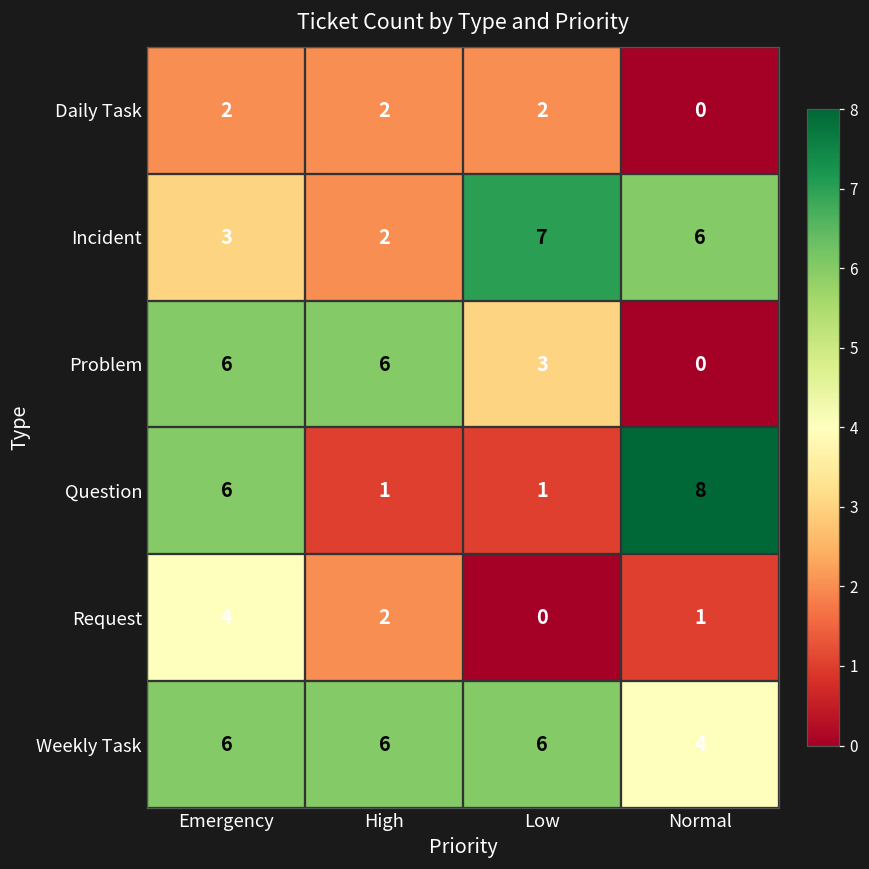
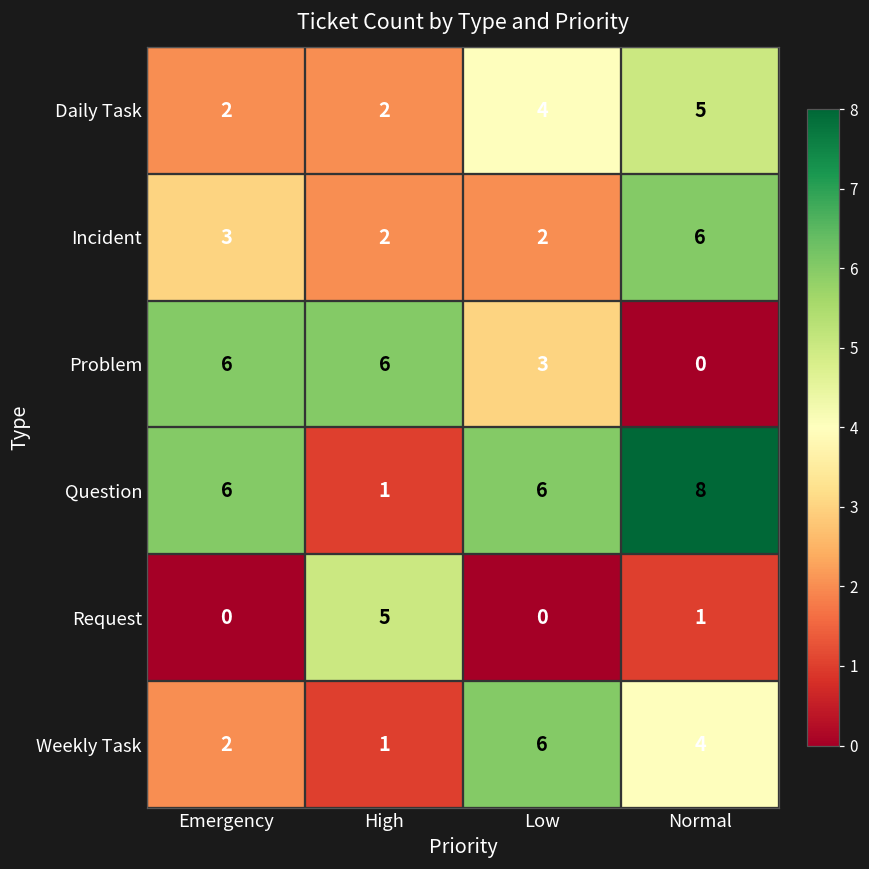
Daily Task, Low: 2 -> 4
Daily Task, Normal: 0 -> 5
Incident, Low: 7 -> 2
Question, Low: 1 -> 6
Request, Emergency: 4 -> 0
Request, High: 2 -> 5
Weekly Task, Emergency: 6 -> 2
Weekly Task, High: 6 -> 1
